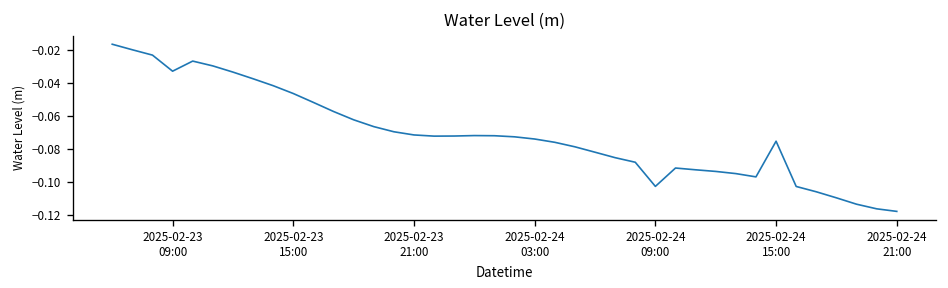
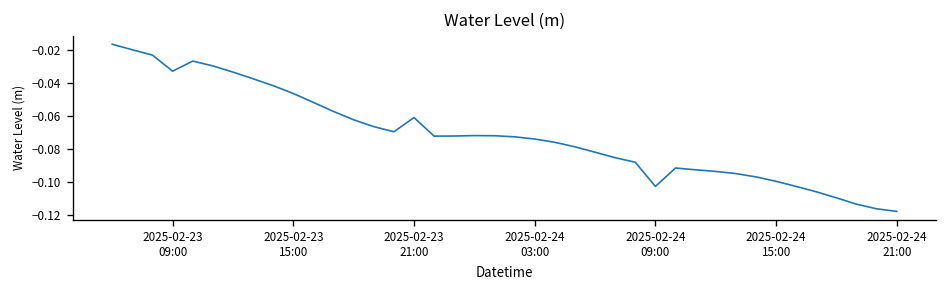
2025-02-23 21:00: -0.072 -> -0.061
2025-02-24 15:00: -0.075 -> -0.100
